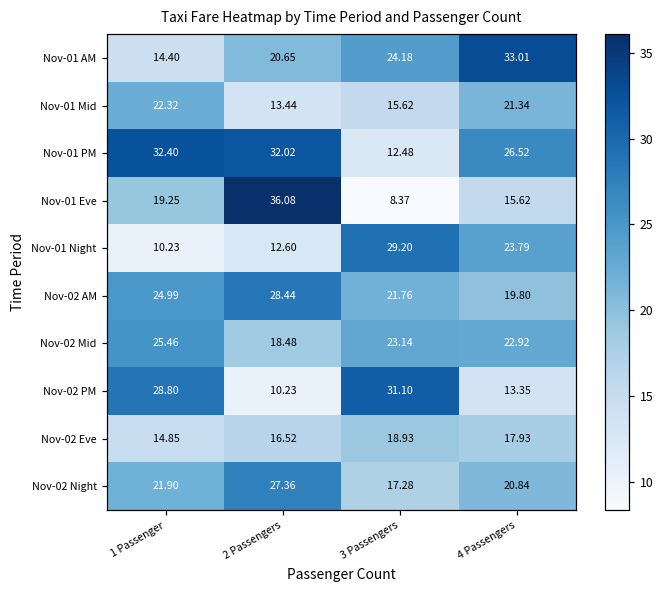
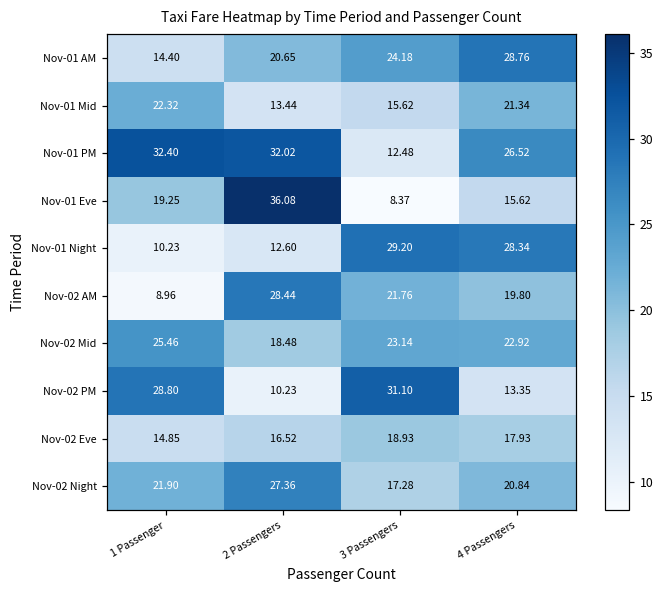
Nov-01 AM, 4 Passengers: 33.01 -> 28.76
Nov-01 Night, 4 Passengers: 23.79 -> 28.34
Nov-02 AM, 1 Passenger: 24.99 -> 8.96
